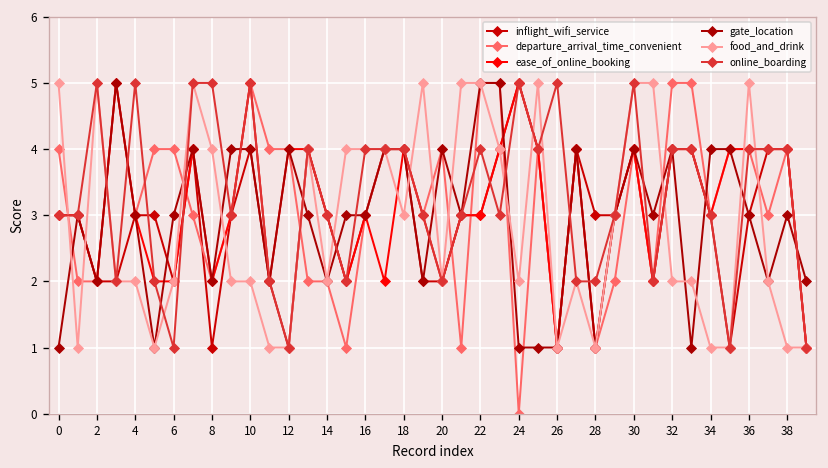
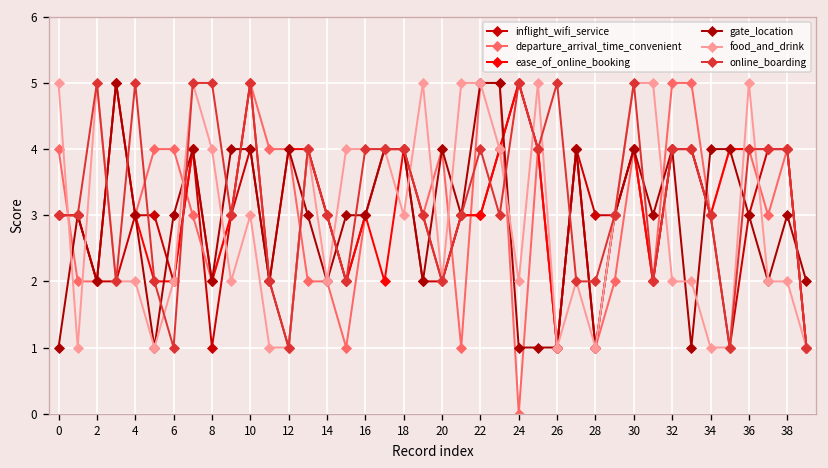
food_and_drink, 10: 2 -> 3
food_and_drink, 38: 1 -> 2
